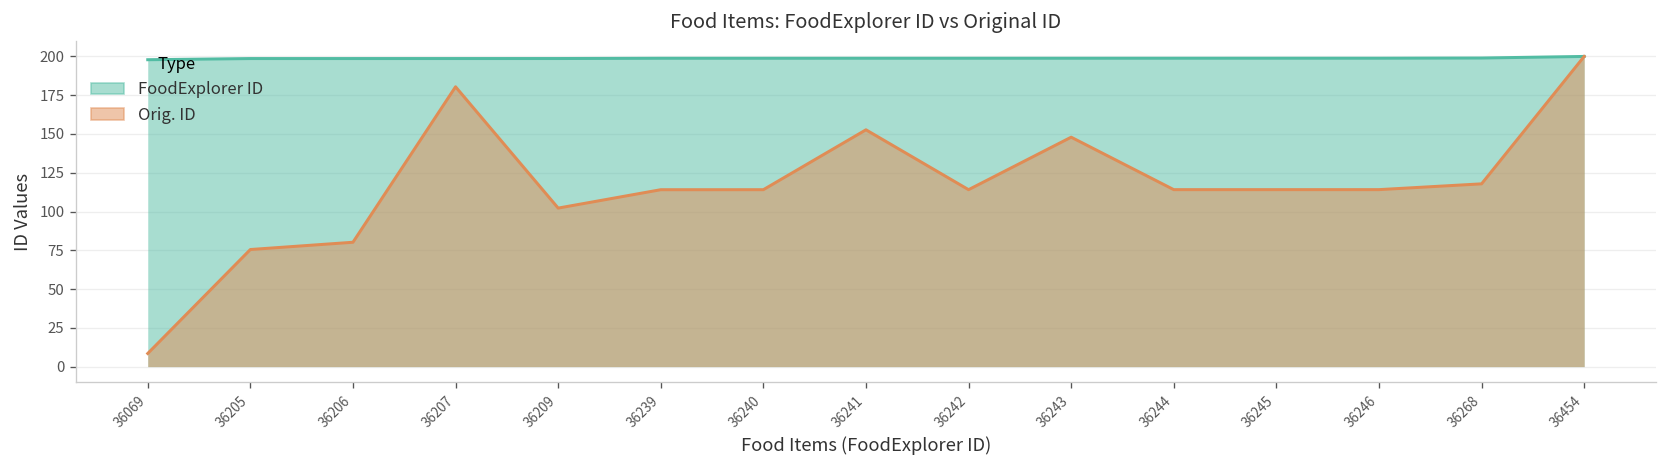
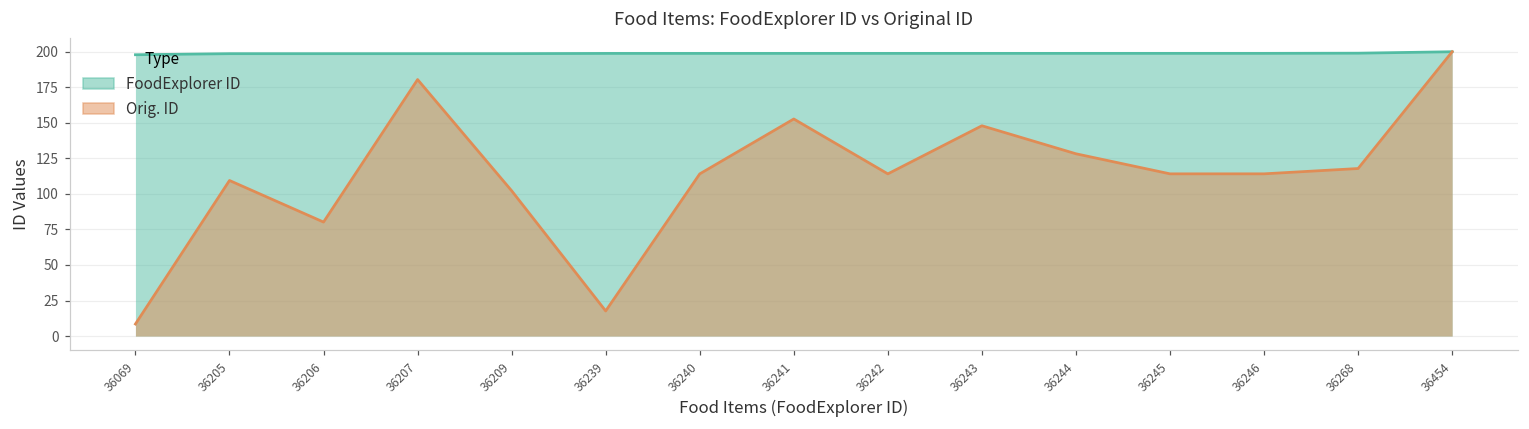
Orig. ID, 36205: 75 -> 109
Orig. ID, 36239: 114 -> 18
Orig. ID, 36244: 114 -> 128
